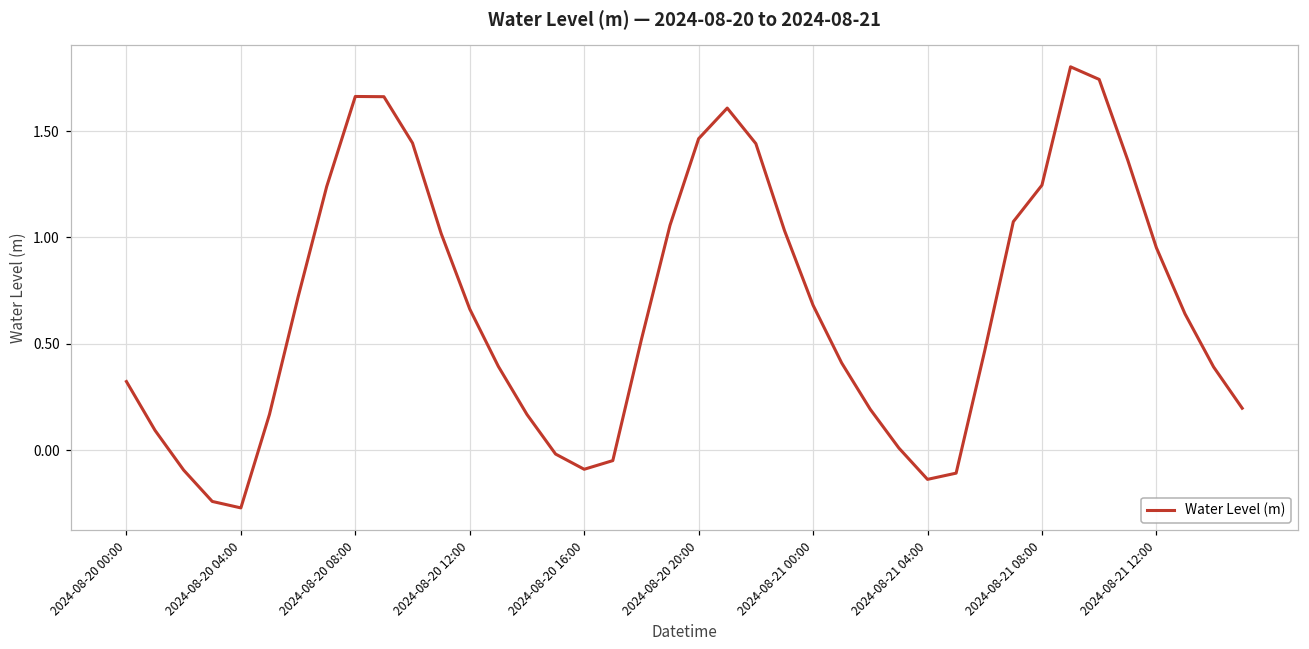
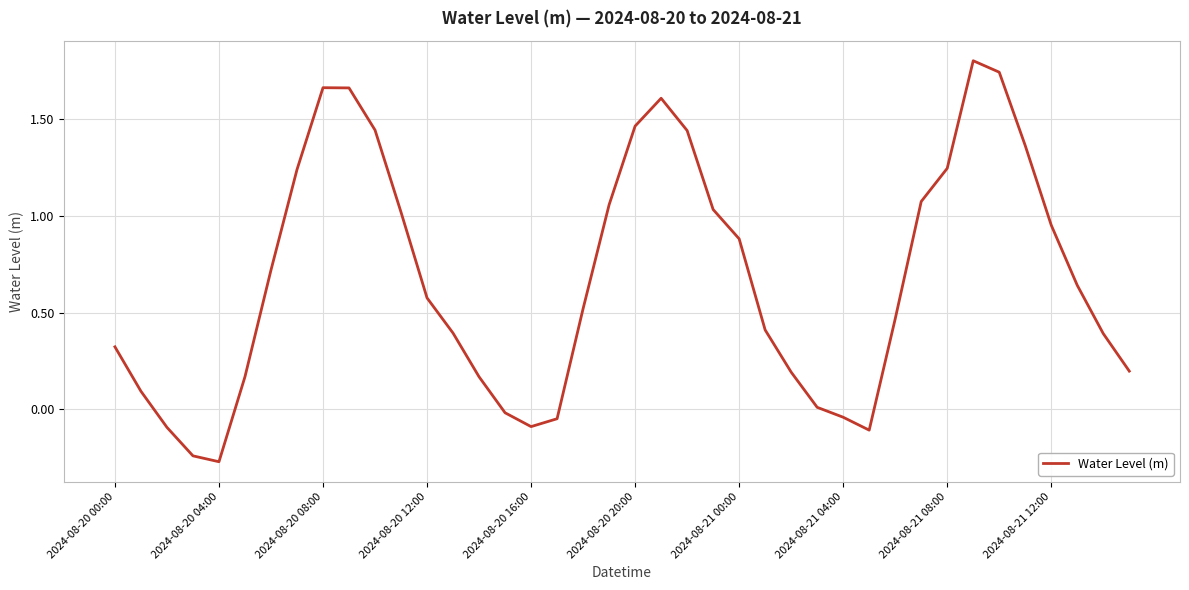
2024-08-20 12:00: 0.66 -> 0.58
2024-08-21 00:00: 0.68 -> 0.88
2024-08-21 04:00: -0.14 -> -0.04
